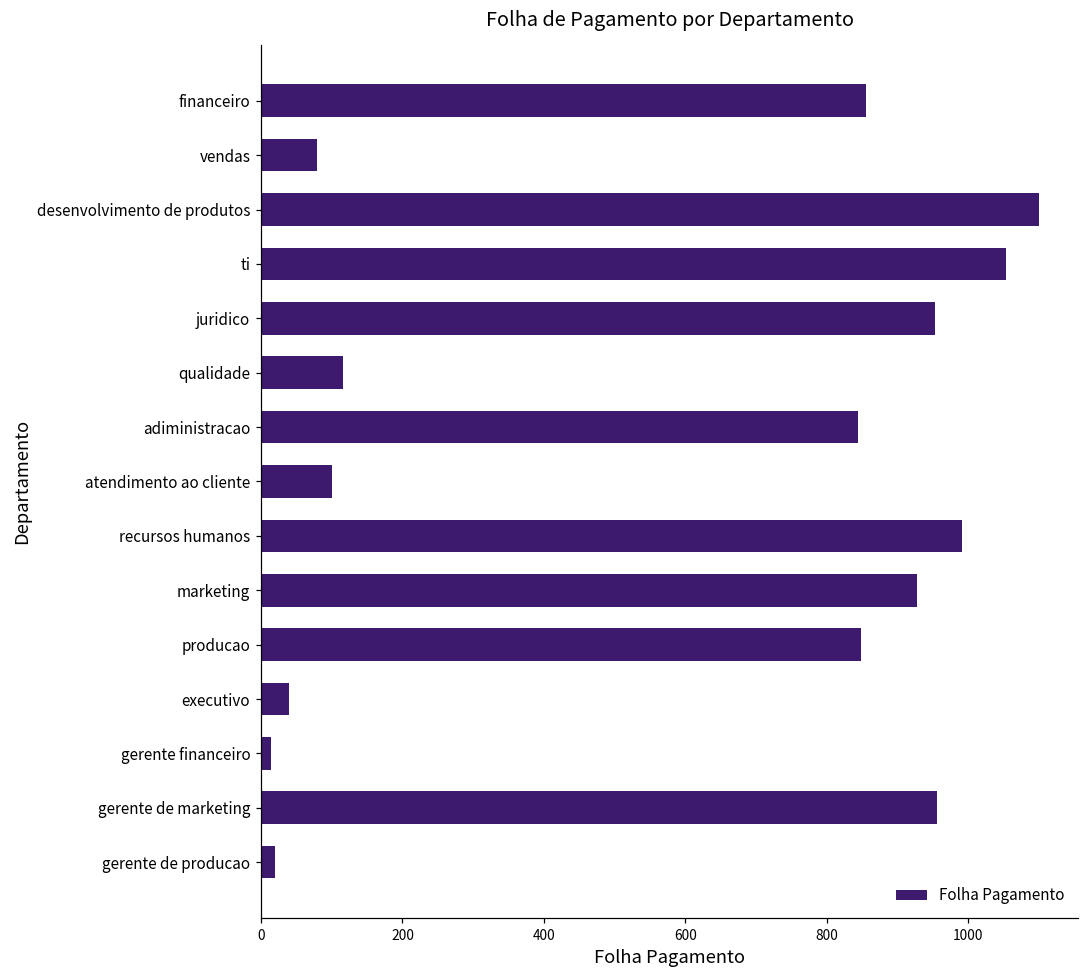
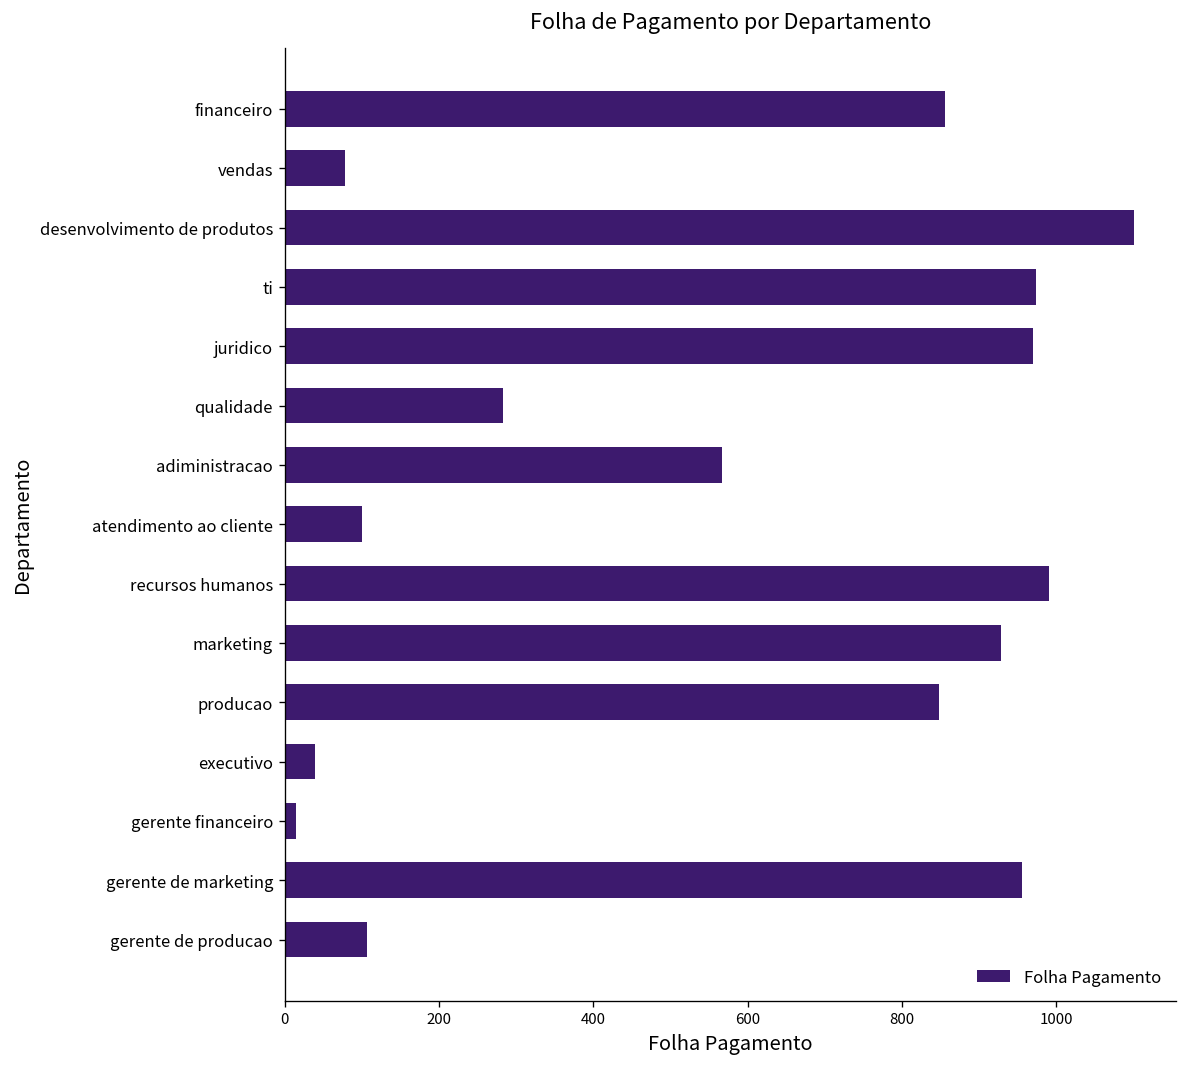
ti: 1050 -> 970
juridico: 950 -> 970
qualidade: 120 -> 280
adiministracao: 840 -> 570
gerente de producao: 20 -> 110
